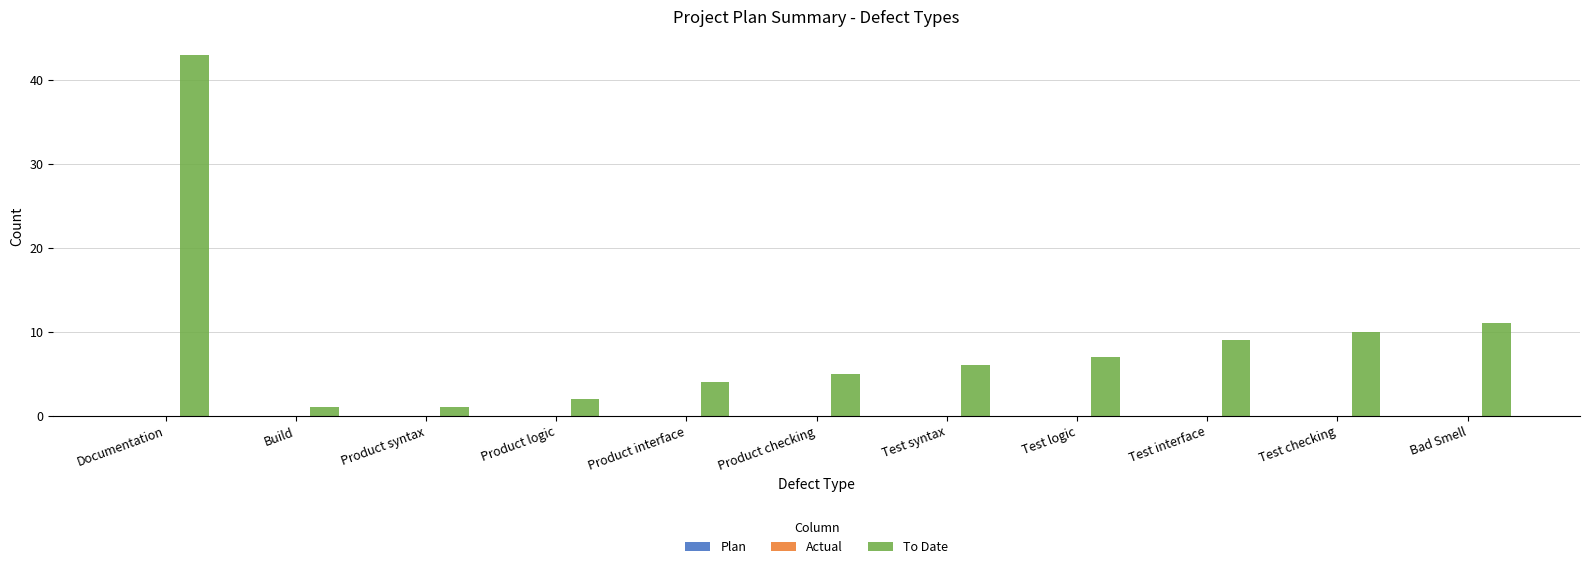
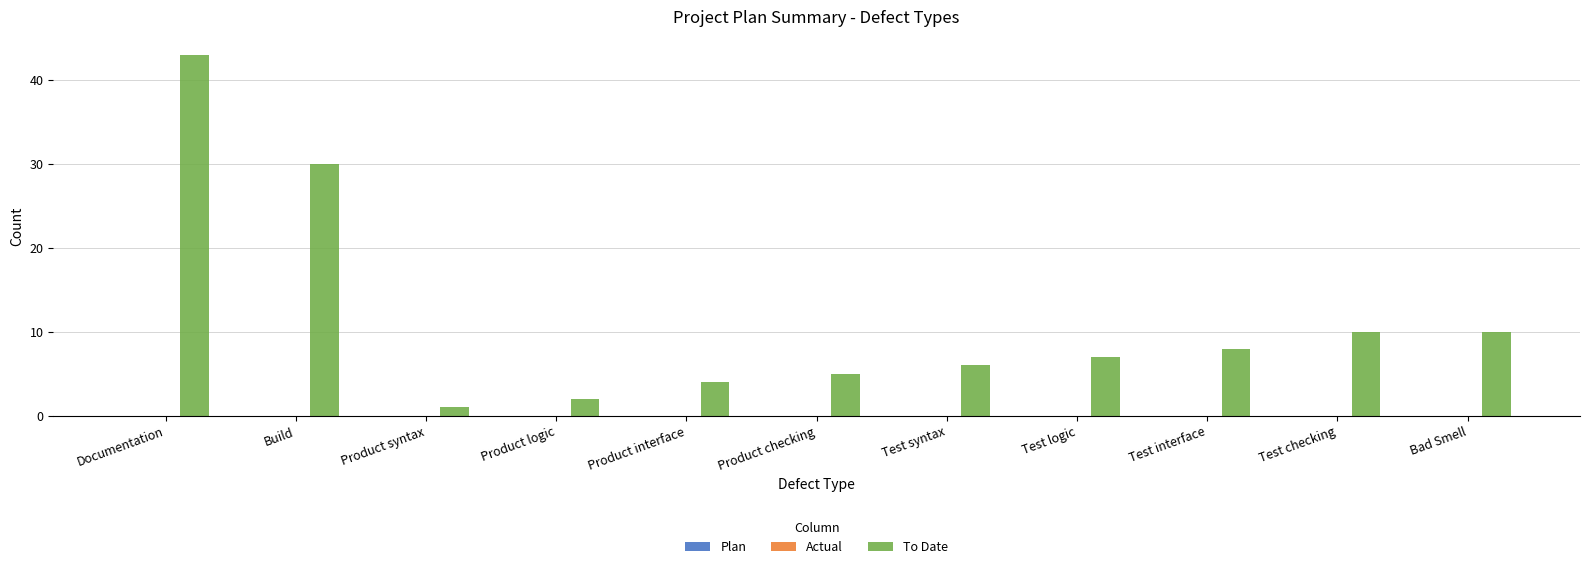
To Date, Build: 1 -> 30
To Date, Test interface: 9 -> 8
To Date, Bad Smell: 11 -> 10
